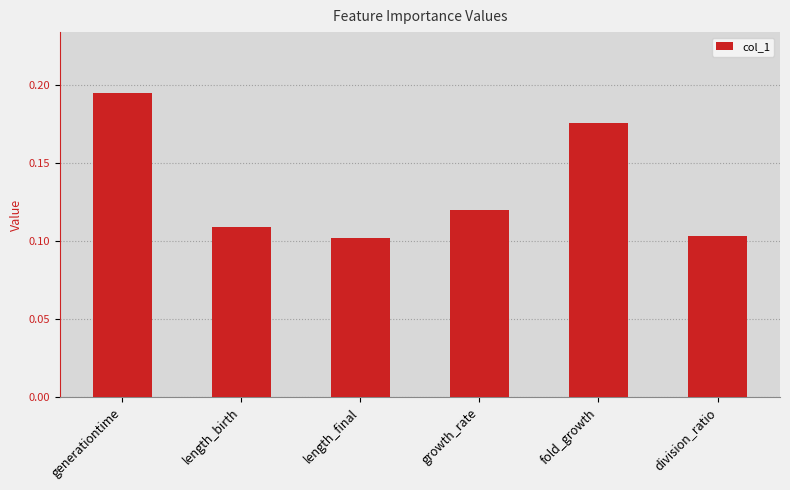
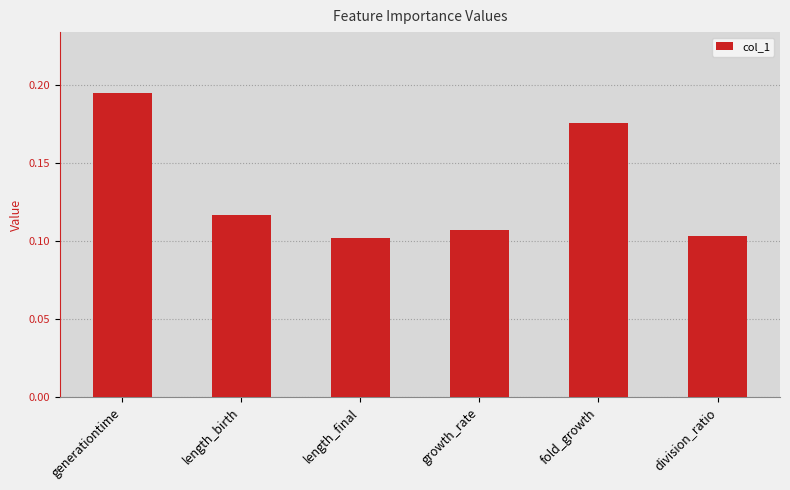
length_birth: 0.109 -> 0.116
growth_rate: 0.120 -> 0.107
